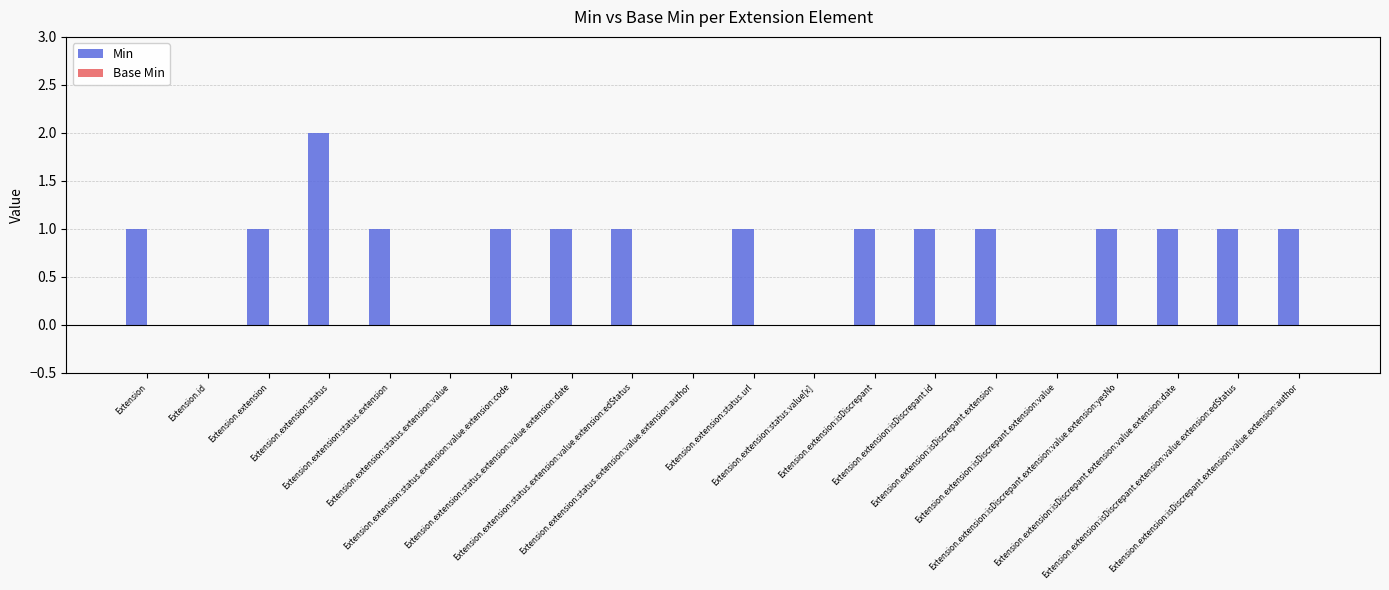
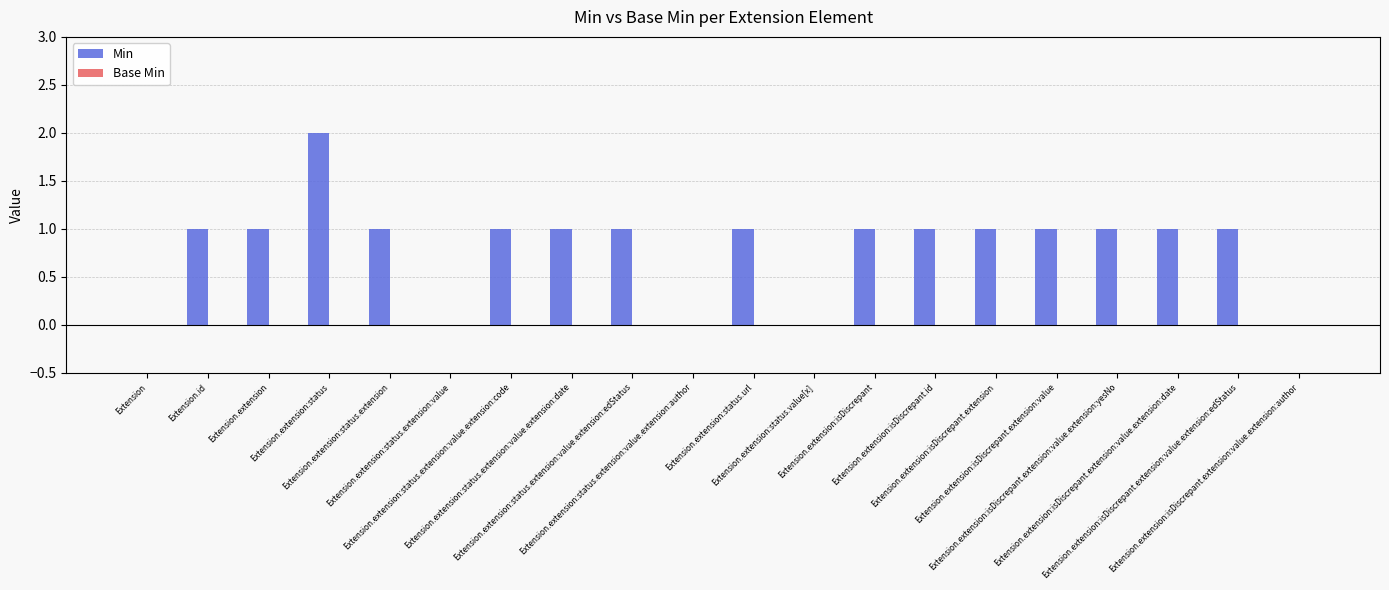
Min, Extension: 1 -> 0
Min, Extension.id: 0 -> 1
Min, Extension.extension:isDiscrepant.extension:value: 0 -> 1
Min, Extension.extension:isDiscrepant.extension:value.extension:author: 1 -> 0
